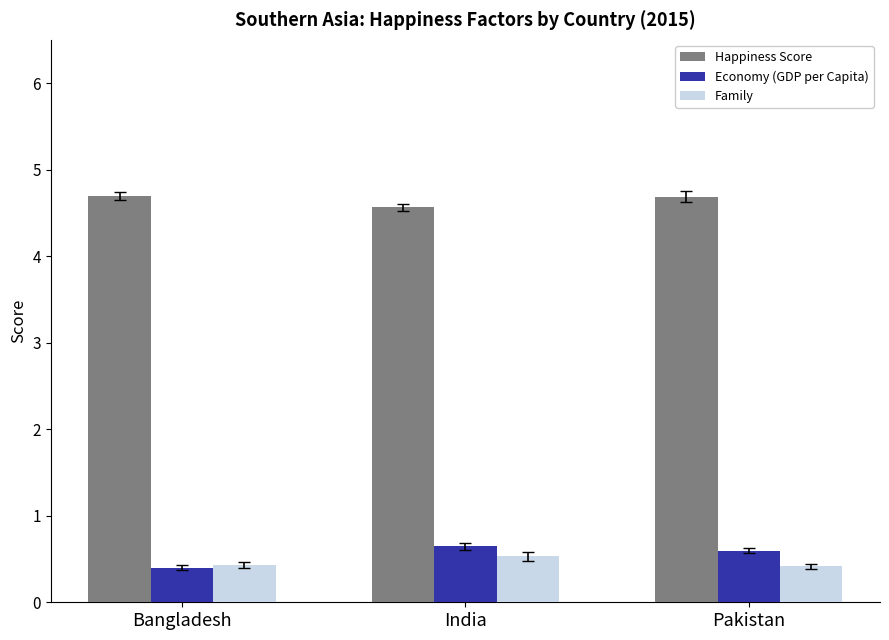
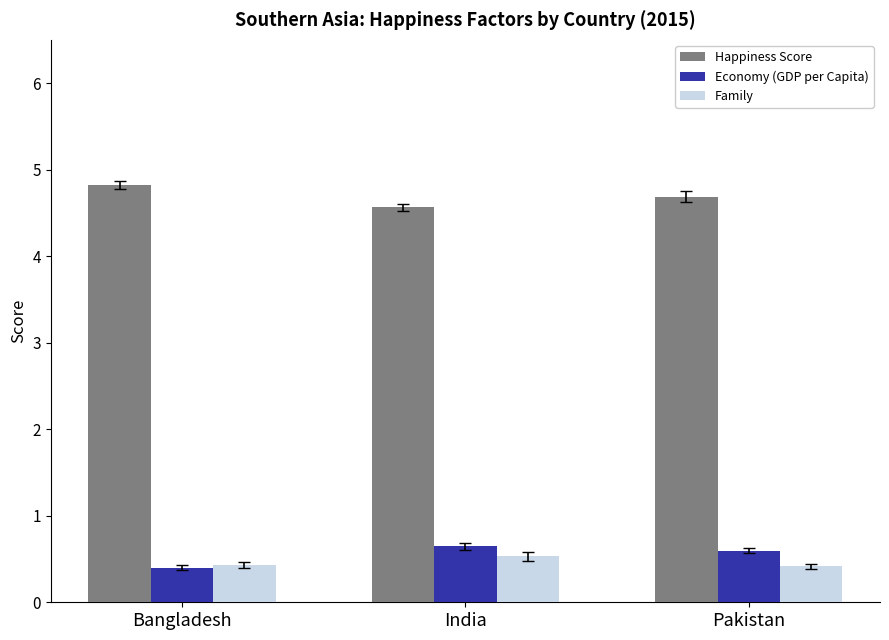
Happiness Score, Bangladesh: 4.7 -> 4.8
